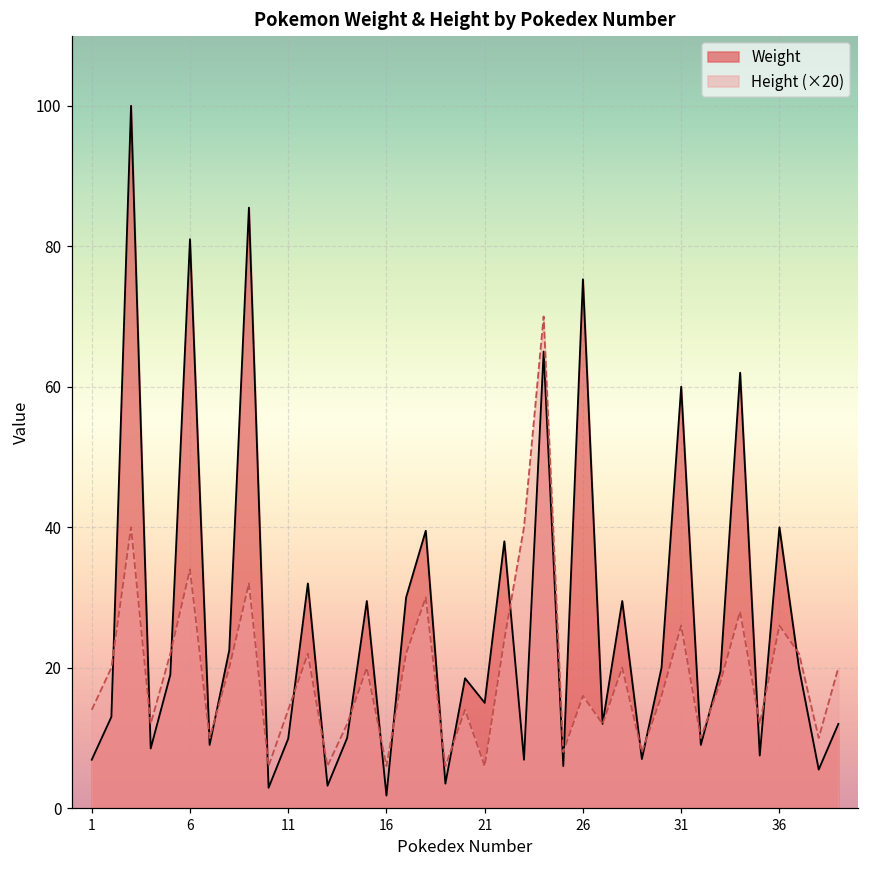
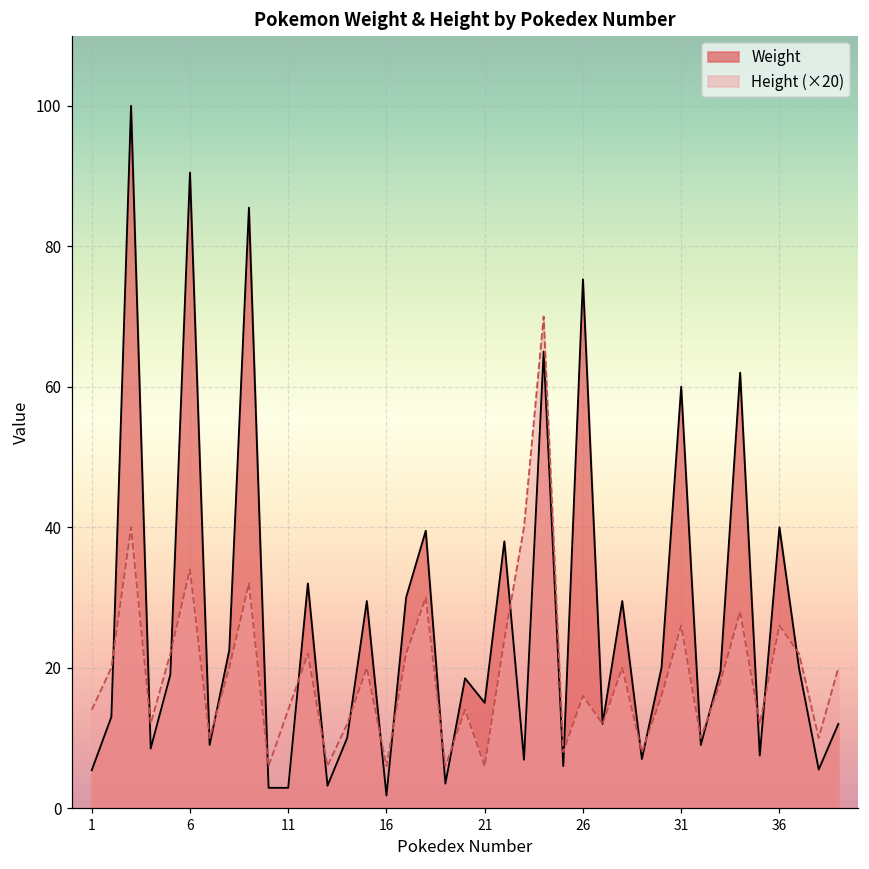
Weight, 1: 7 -> 5
Weight, 6: 81 -> 91
Weight, 11: 10 -> 3
